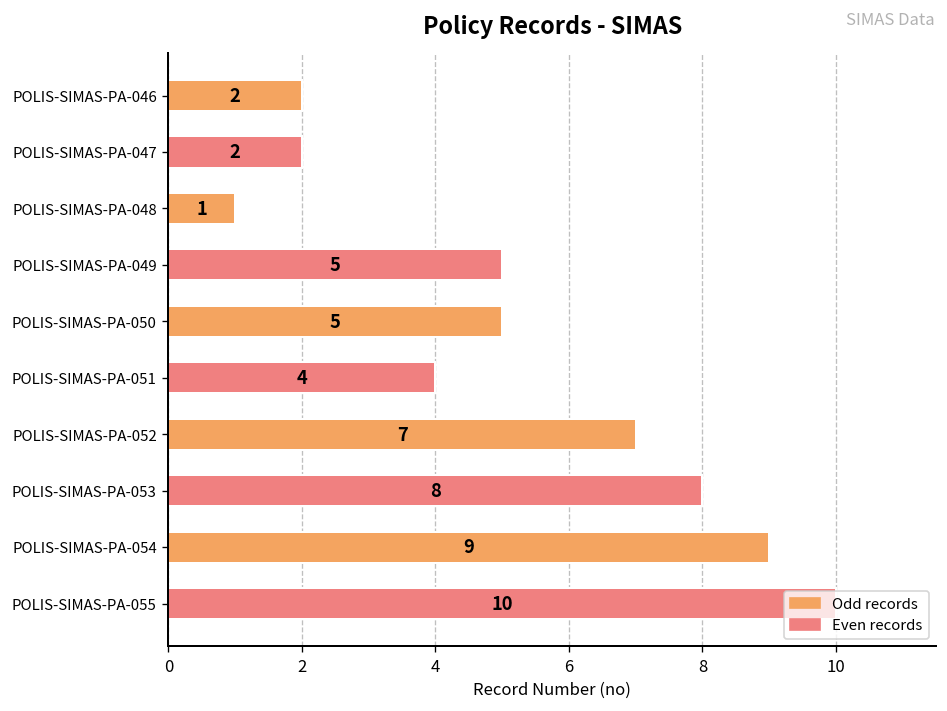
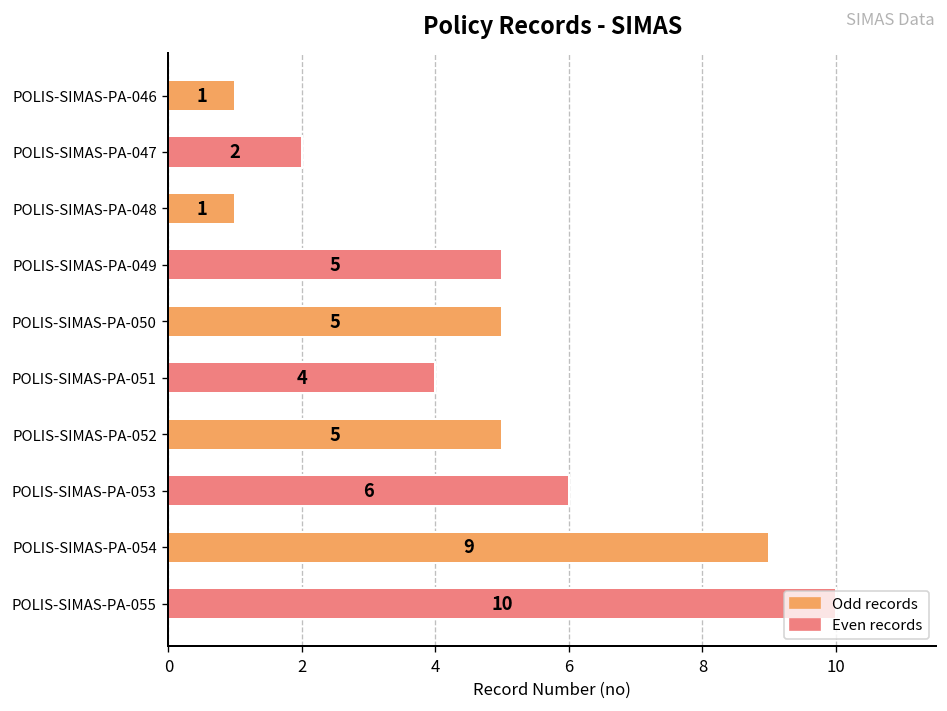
POLIS-SIMAS-PA-046: 2 -> 1
POLIS-SIMAS-PA-052: 7 -> 5
POLIS-SIMAS-PA-053: 8 -> 6
